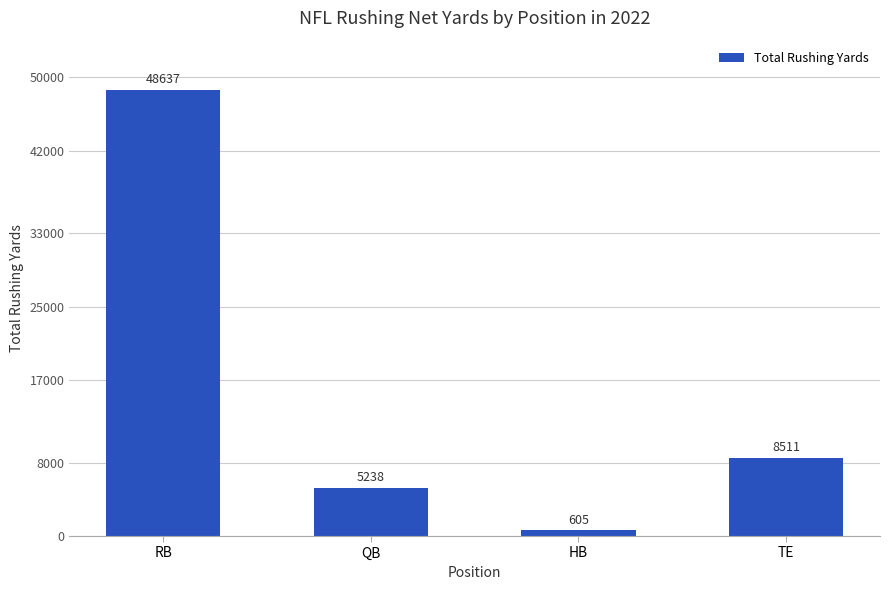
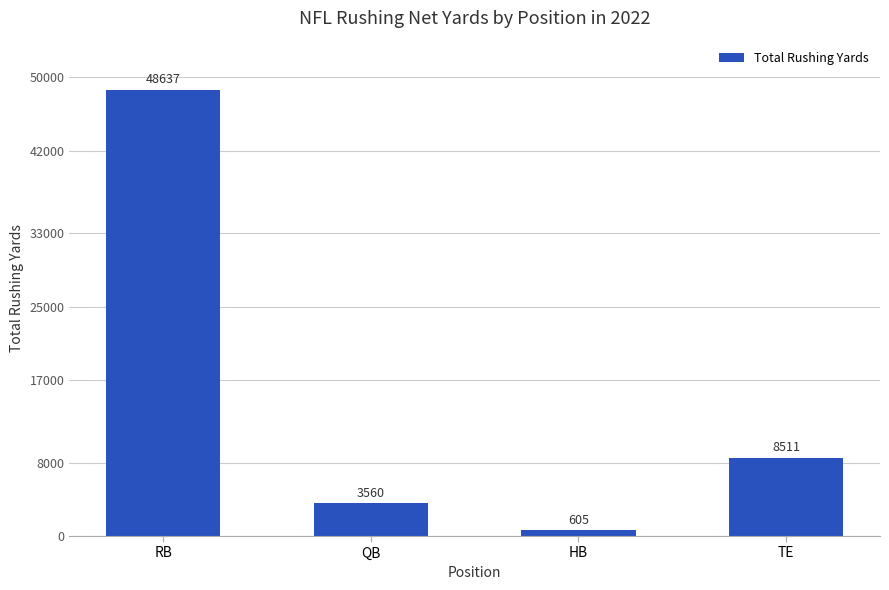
QB: 5238 -> 3560
